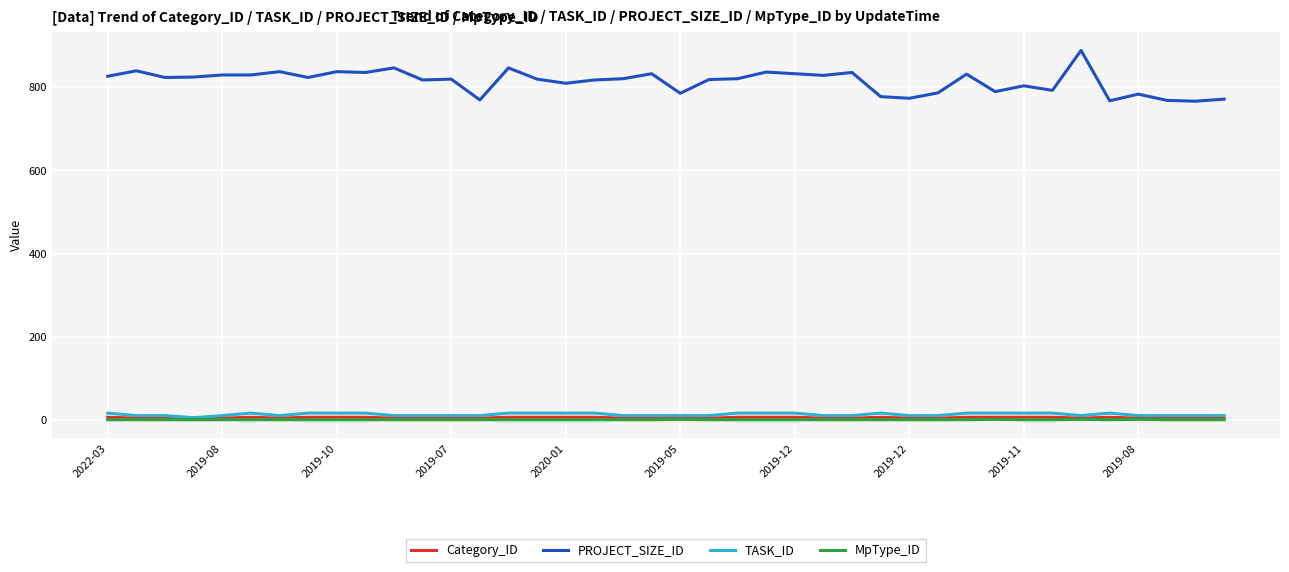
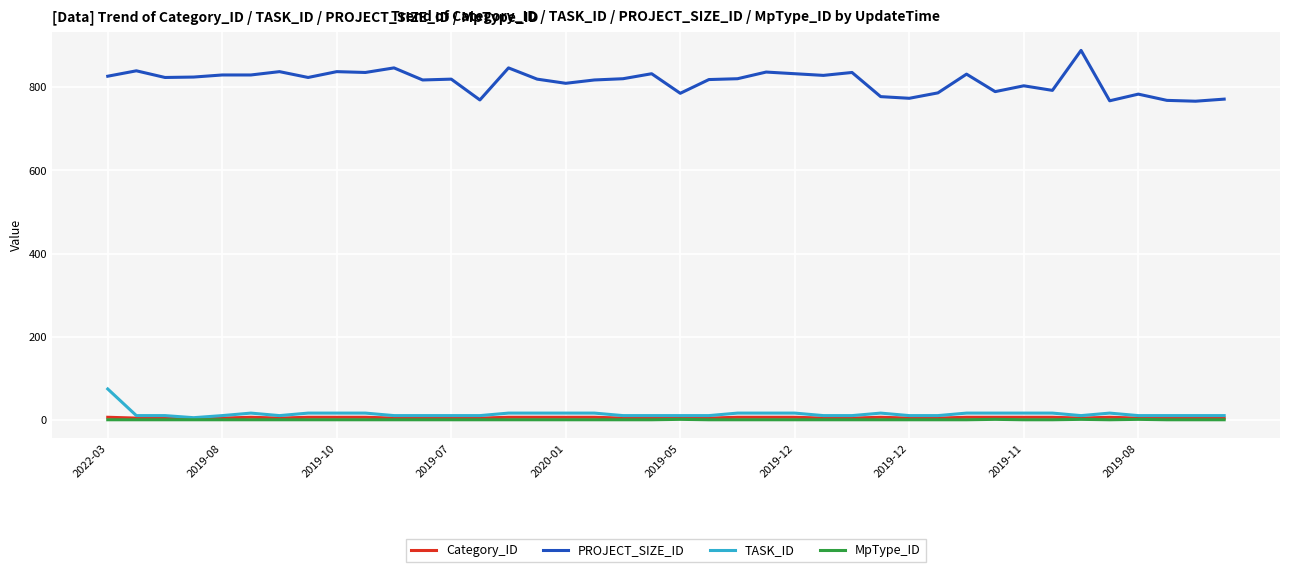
TASK_ID, 2022-03: 20 -> 80
